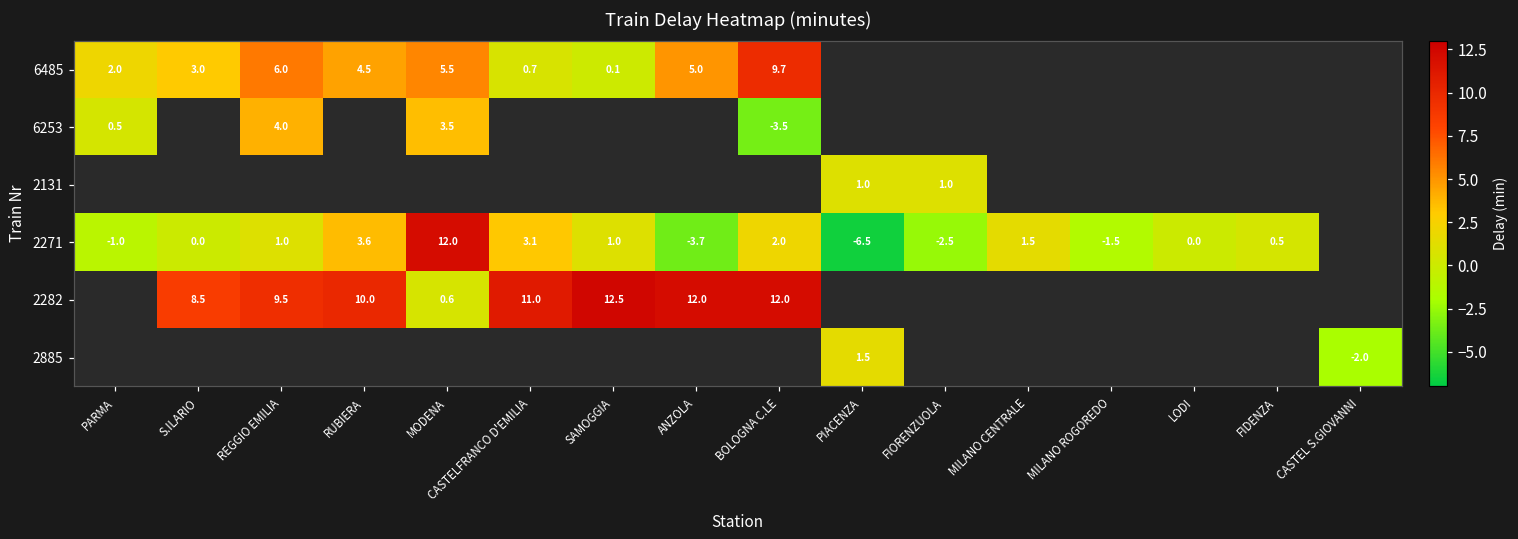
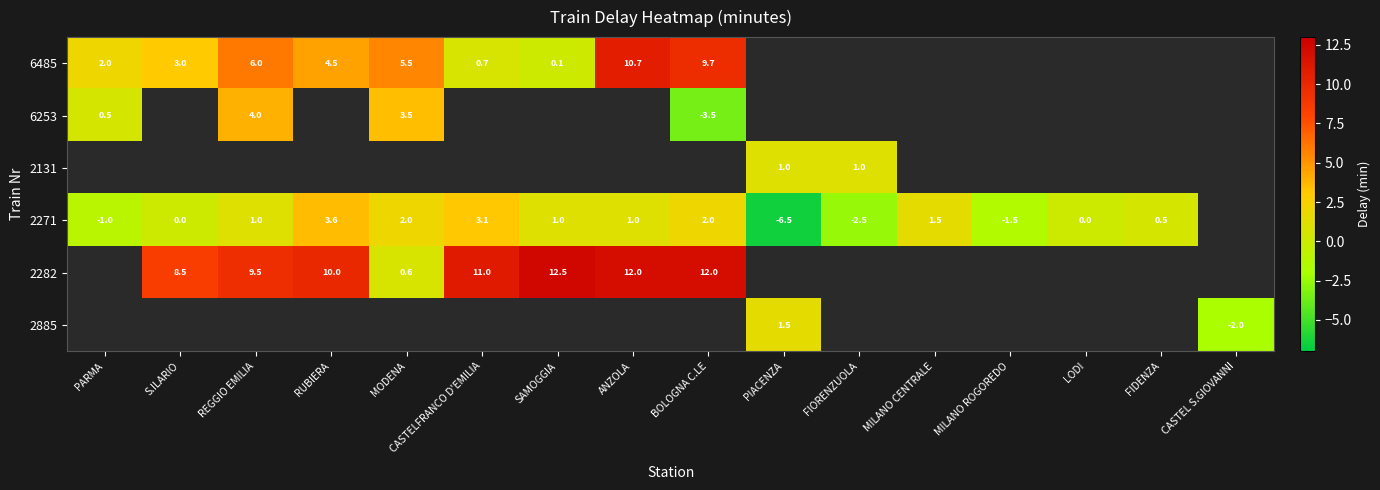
6485, ANZOLA: 5.0 -> 10.7
2271, MODENA: 12.0 -> 2.0
2271, ANZOLA: -3.7 -> 1.0
